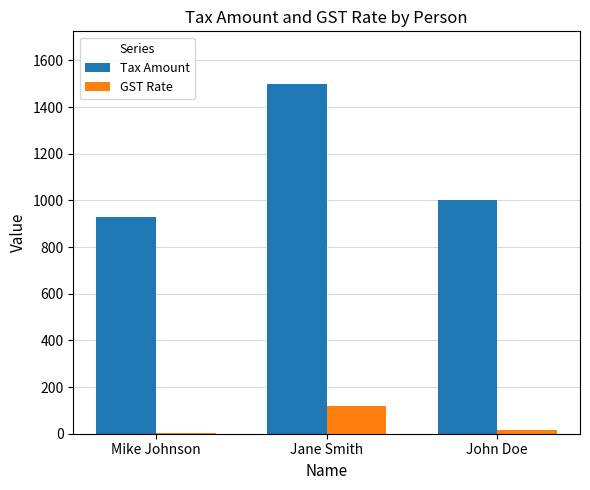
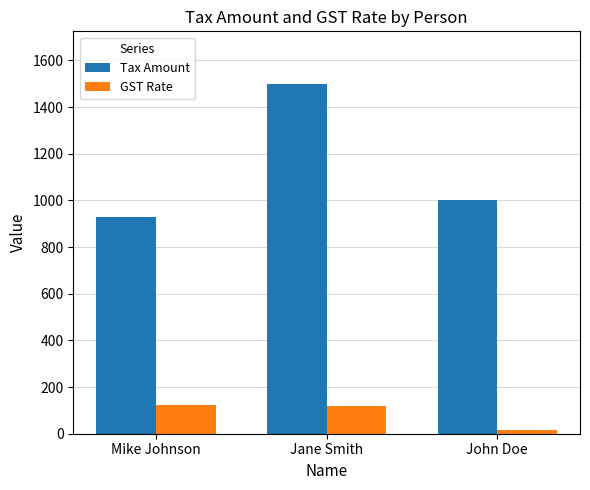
GST Rate, Mike Johnson: 10 -> 120
